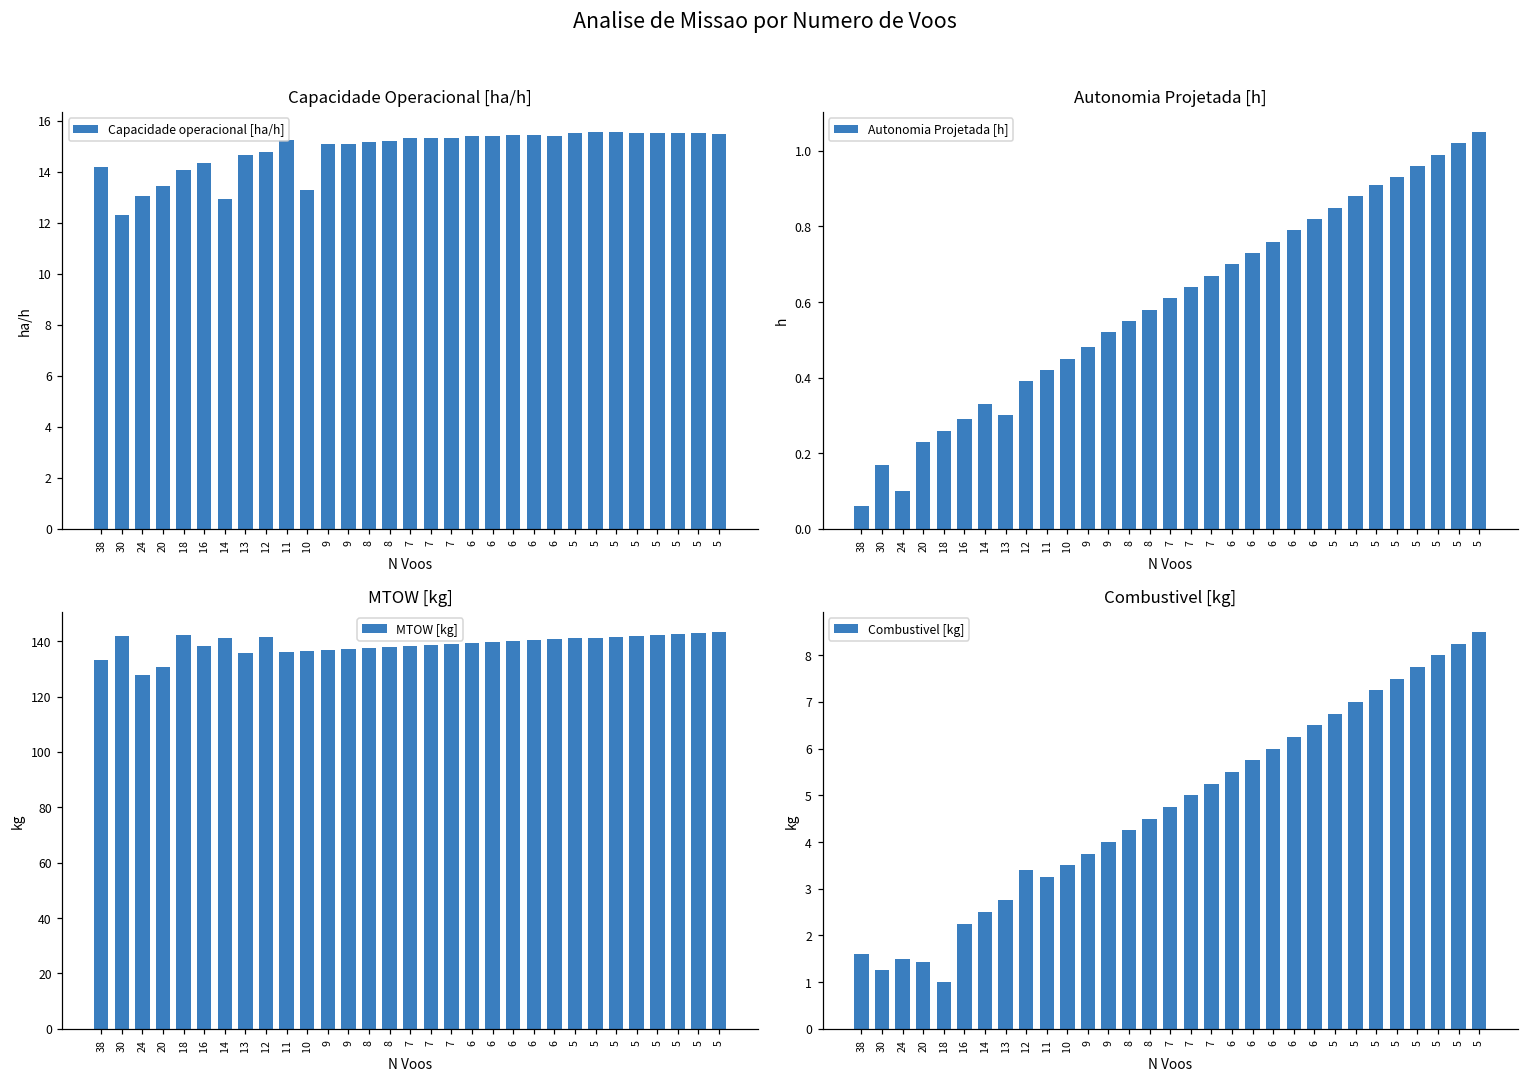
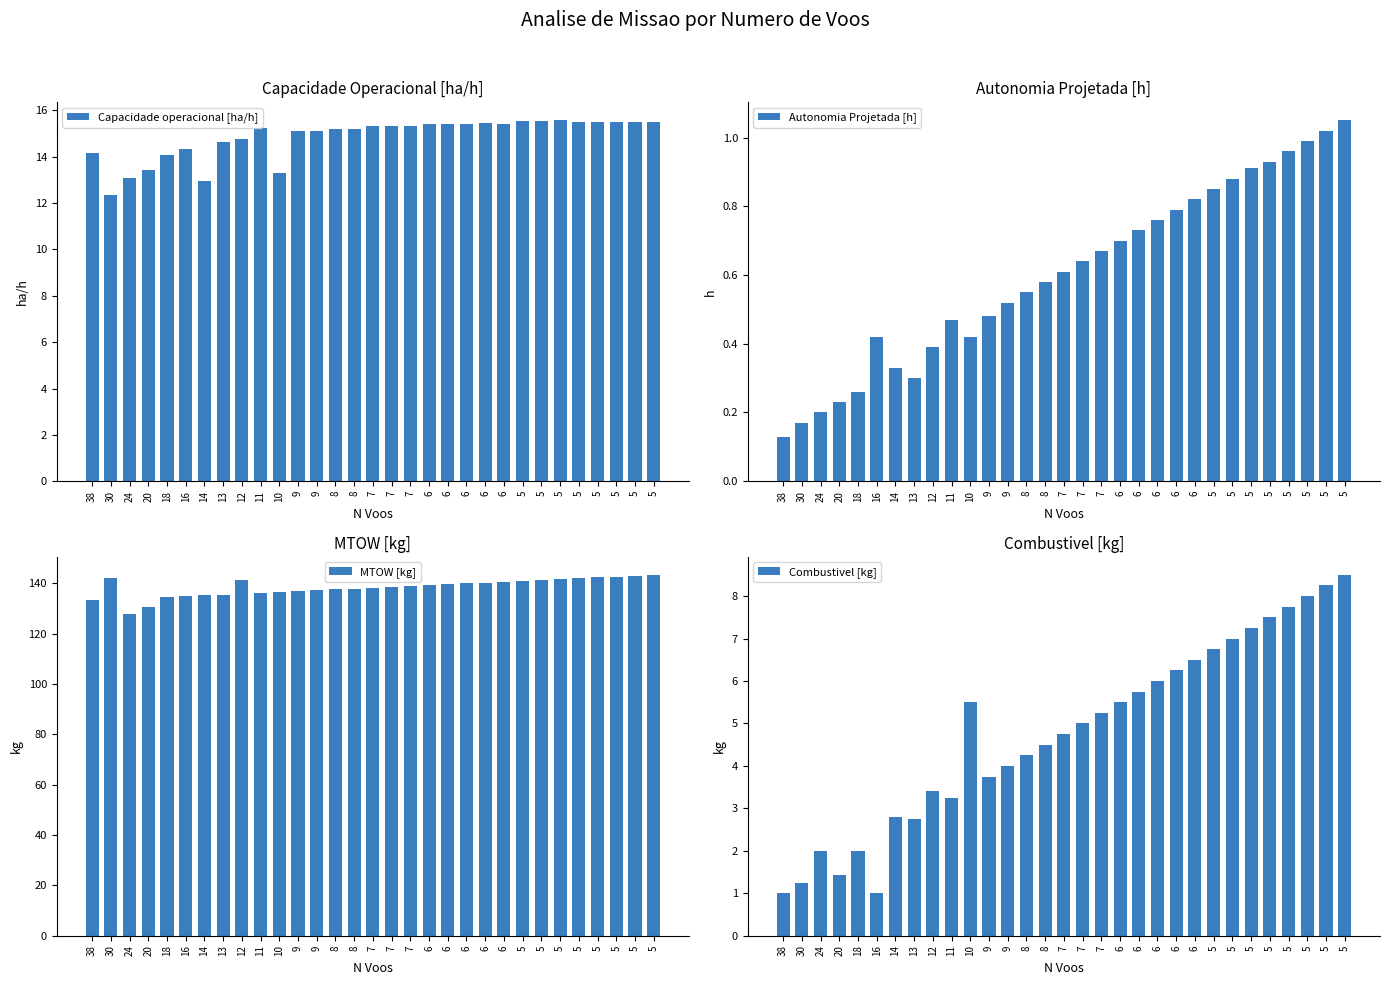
Autonomia Projetada [h], 38: 0.06 -> 0.13
Autonomia Projetada [h], 24: 0.1 -> 0.2
Autonomia Projetada [h], 16: 0.29 -> 0.42
Autonomia Projetada [h], 11: 0.42 -> 0.47
Autonomia Projetada [h], 10: 0.45 -> 0.42
MTOW [kg], 18: 142 -> 135
MTOW [kg], 16: 138 -> 135
MTOW [kg], 14: 141 -> 135
Combustivel [kg], 38: 1.6 -> 1.0
Combustivel [kg], 24: 1.5 -> 2.0
Combustivel [kg], 18: 1 -> 2
Combustivel [kg], 16: 2.3 -> 1.0
Combustivel [kg], 14: 2.5 -> 2.8
Combustivel [kg], 10: 3.5 -> 5.5
